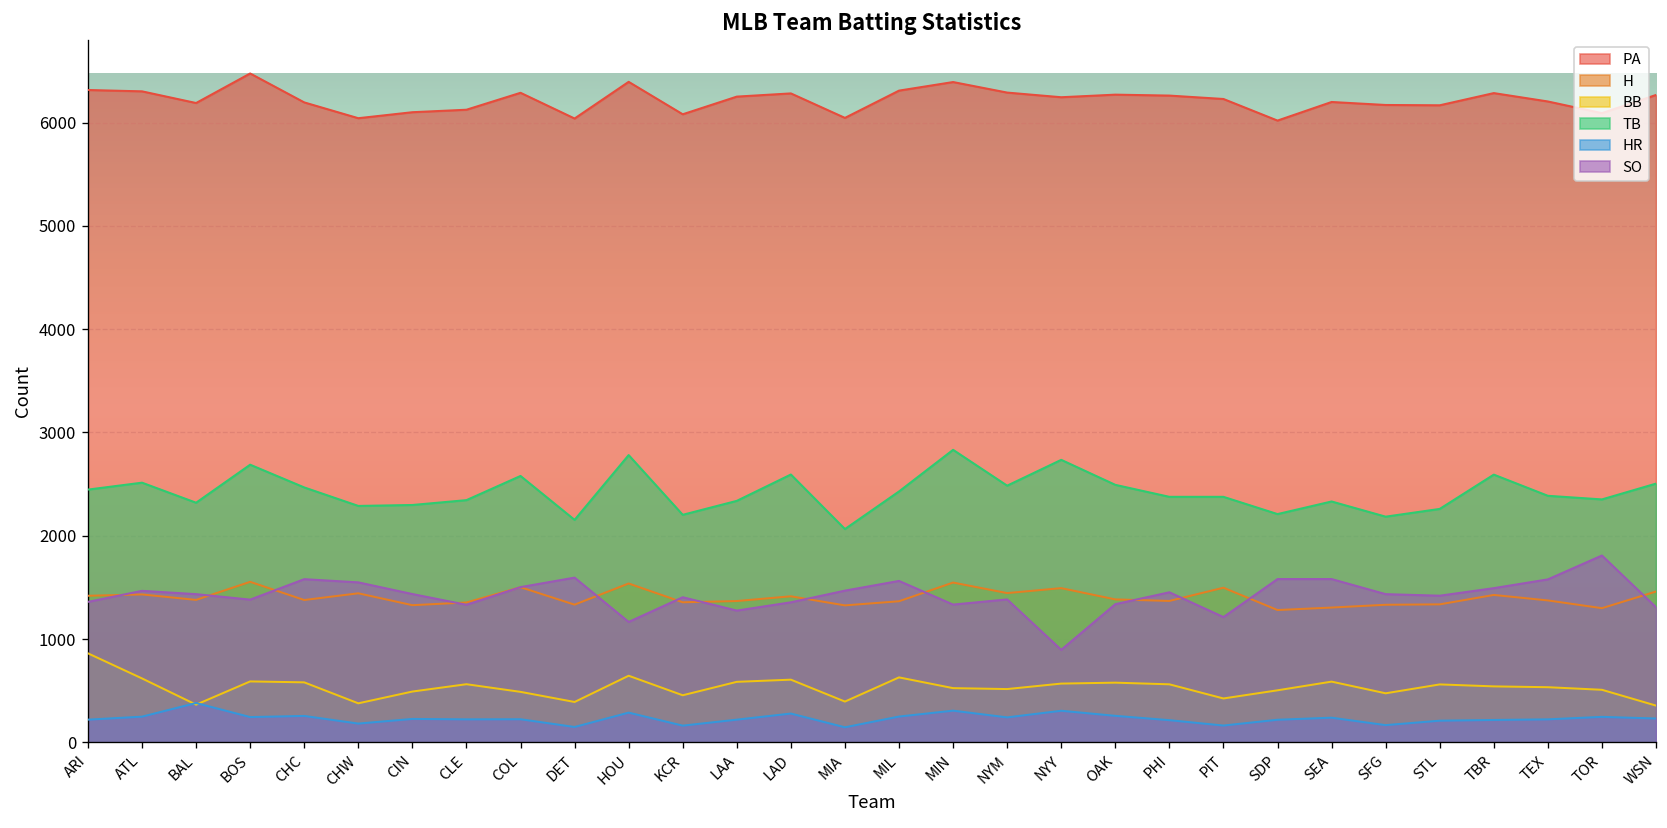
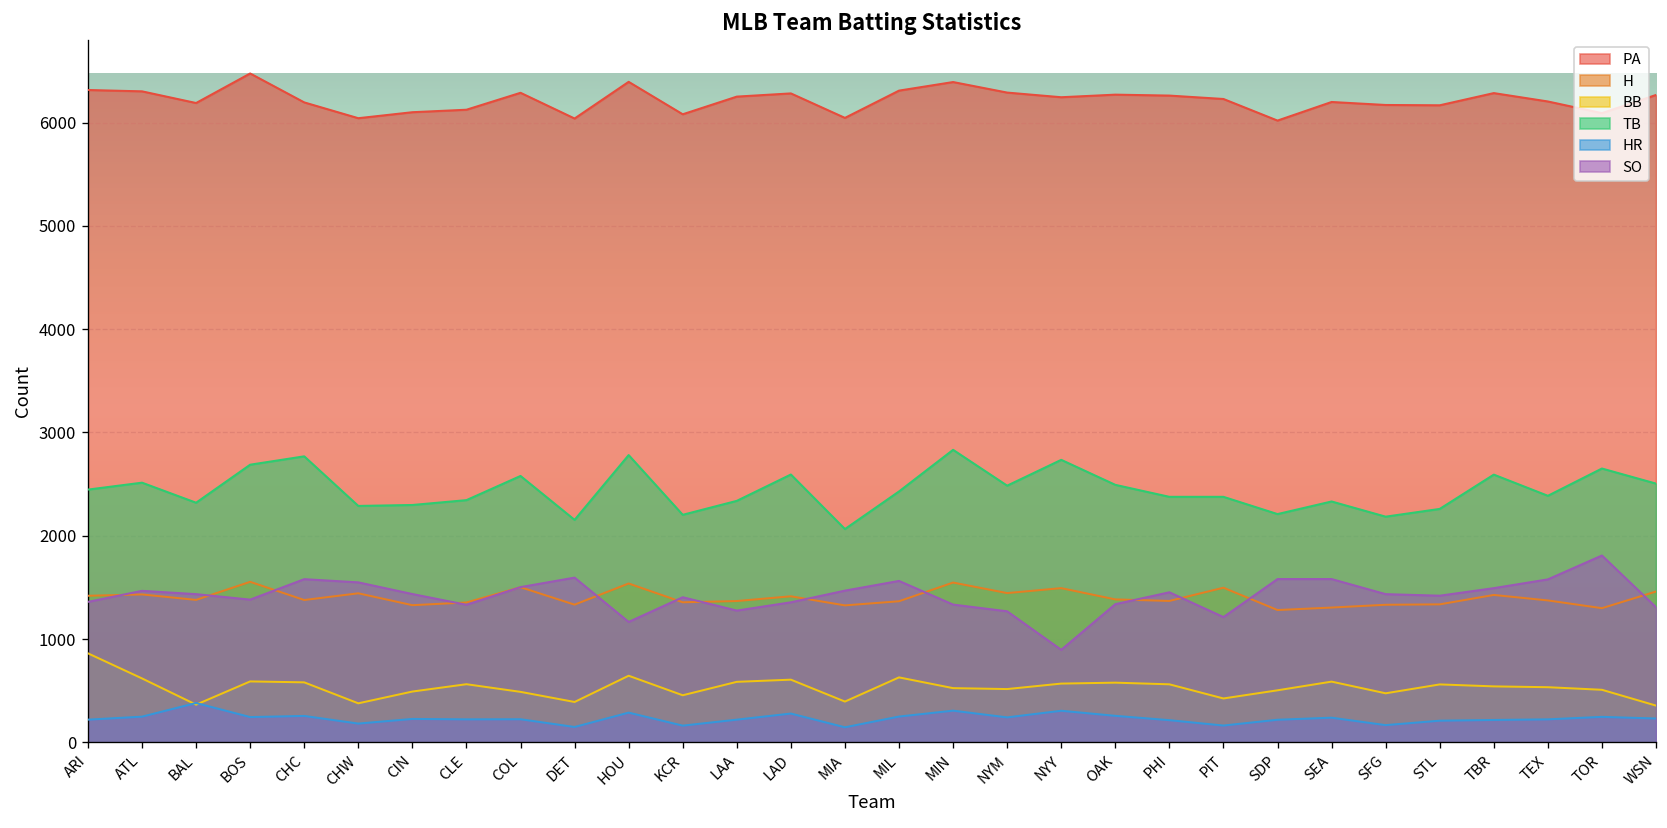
TB, CHC: 2500 -> 2800
SO, NYM: 1400 -> 1300
TB, TOR: 2400 -> 2700
